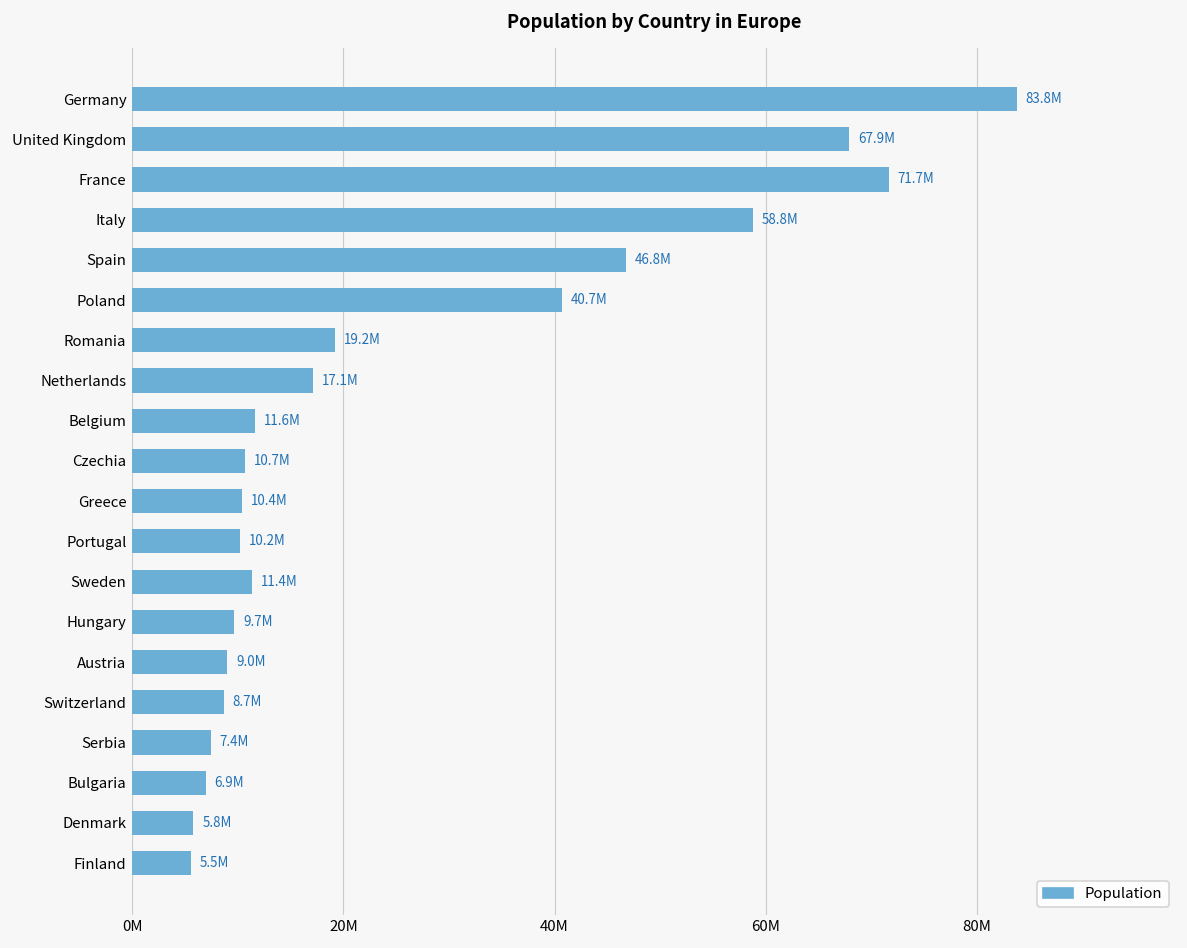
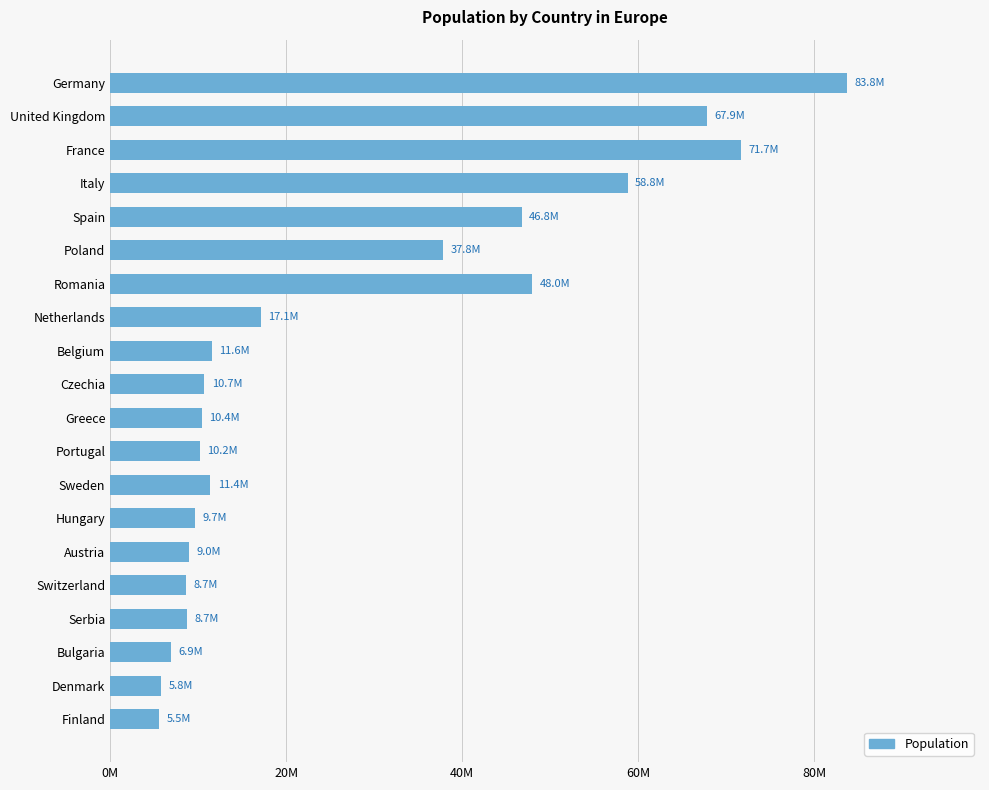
Poland: 40.7M -> 37.8M
Romania: 19.2M -> 48.0M
Serbia: 7.4M -> 8.7M
